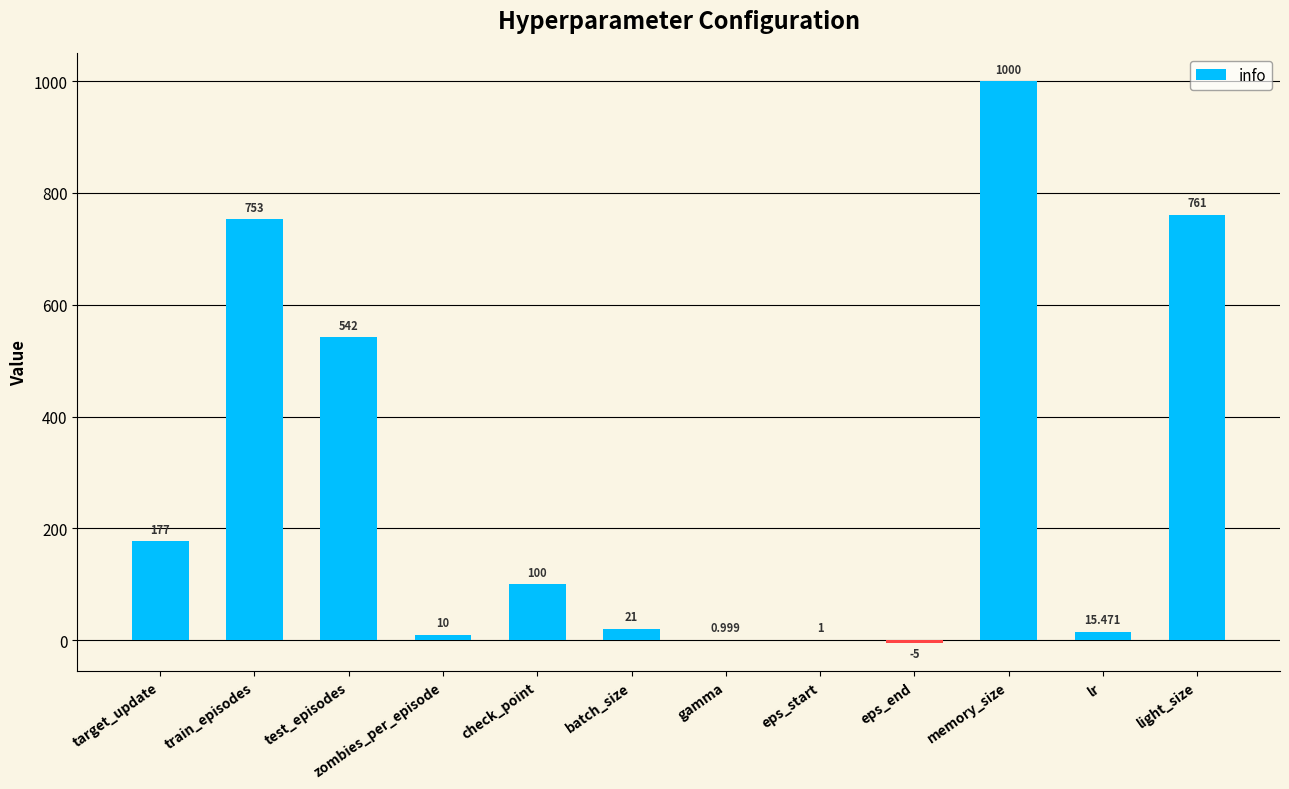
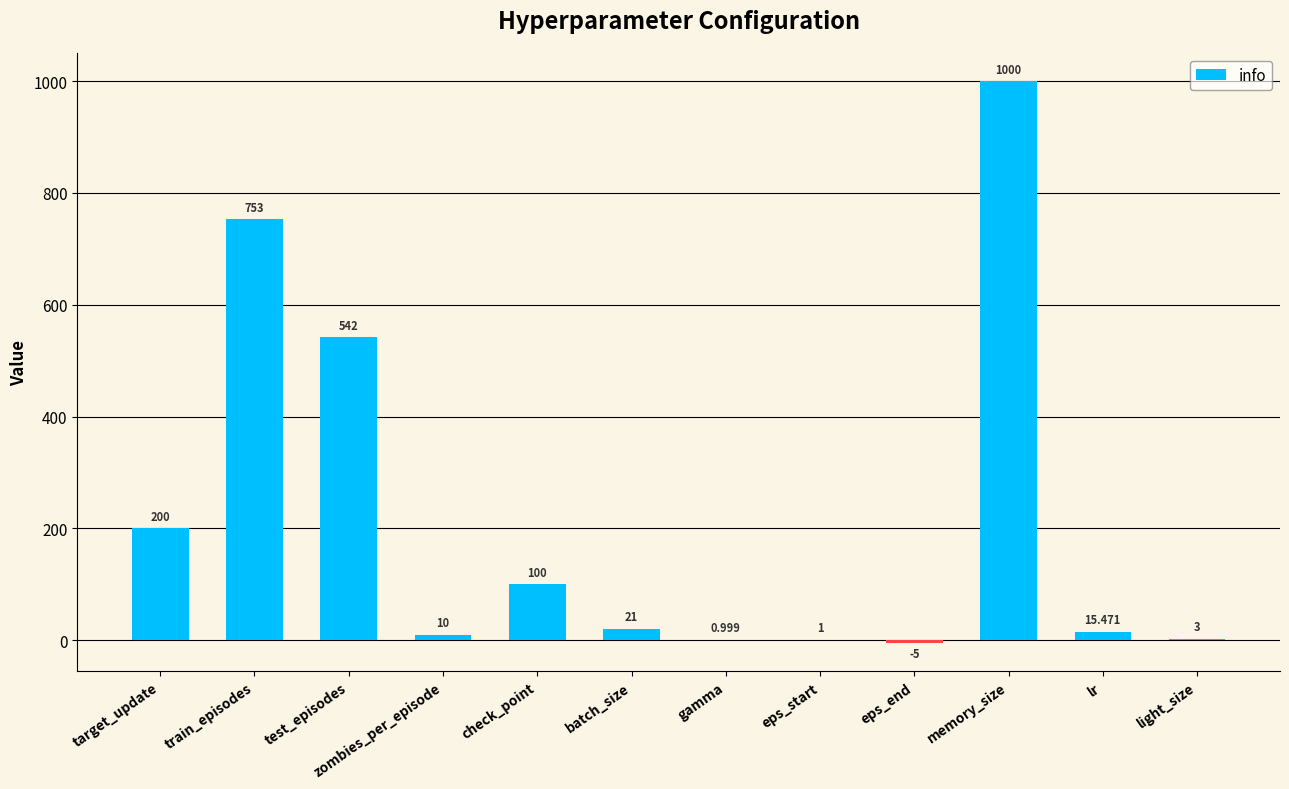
target_update: 177 -> 200
light_size: 761 -> 3
